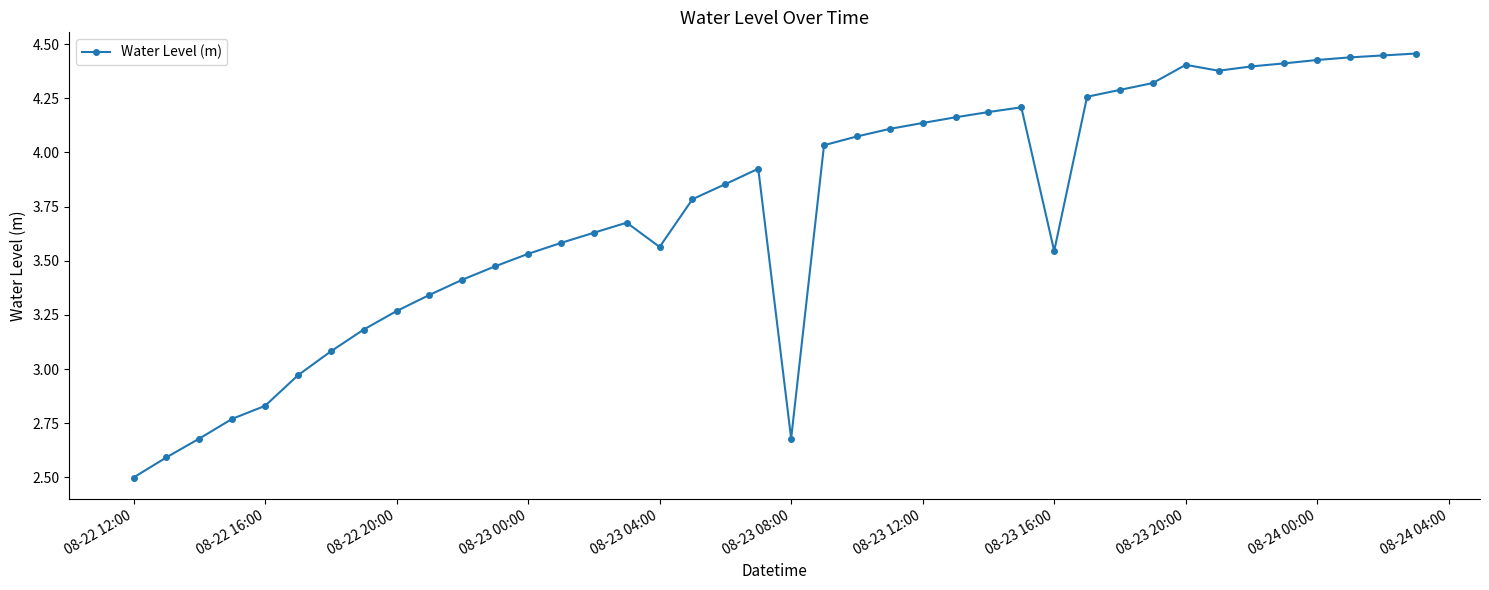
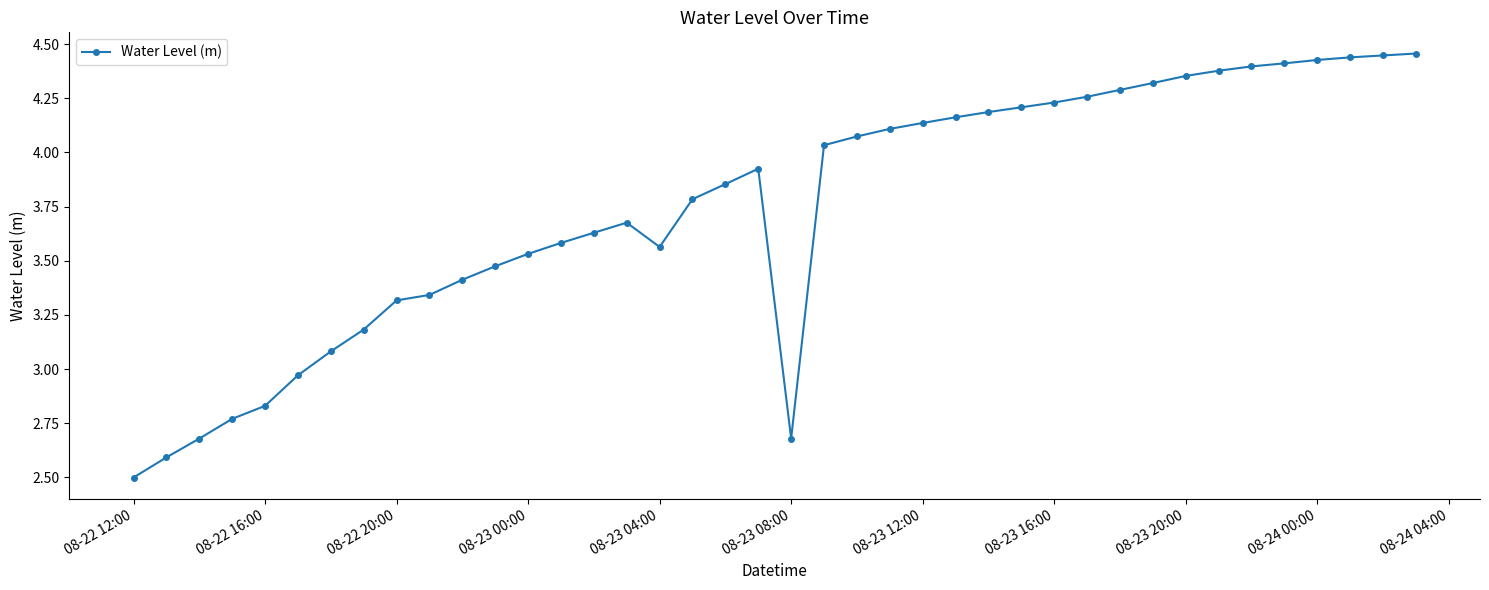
08-22 20:00: 3.27 -> 3.32
08-23 16:00: 3.54 -> 4.23
08-23 20:00: 4.40 -> 4.35
